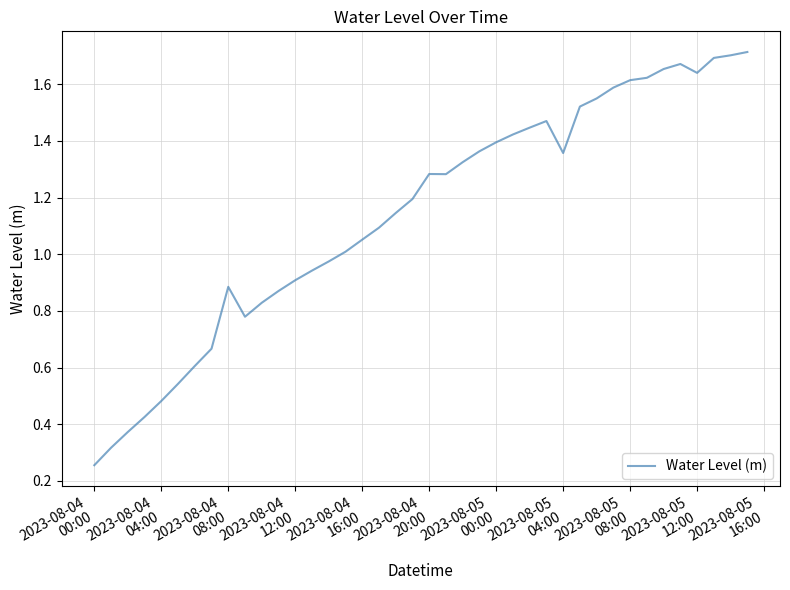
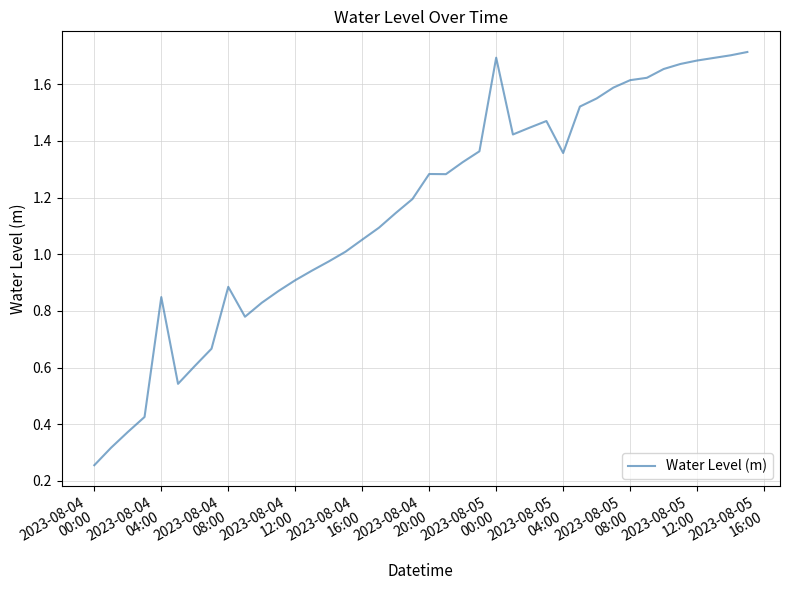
2023-08-04 04:00: 0.48 -> 0.85
2023-08-05 00:00: 1.40 -> 1.69
2023-08-05 12:00: 1.64 -> 1.68
